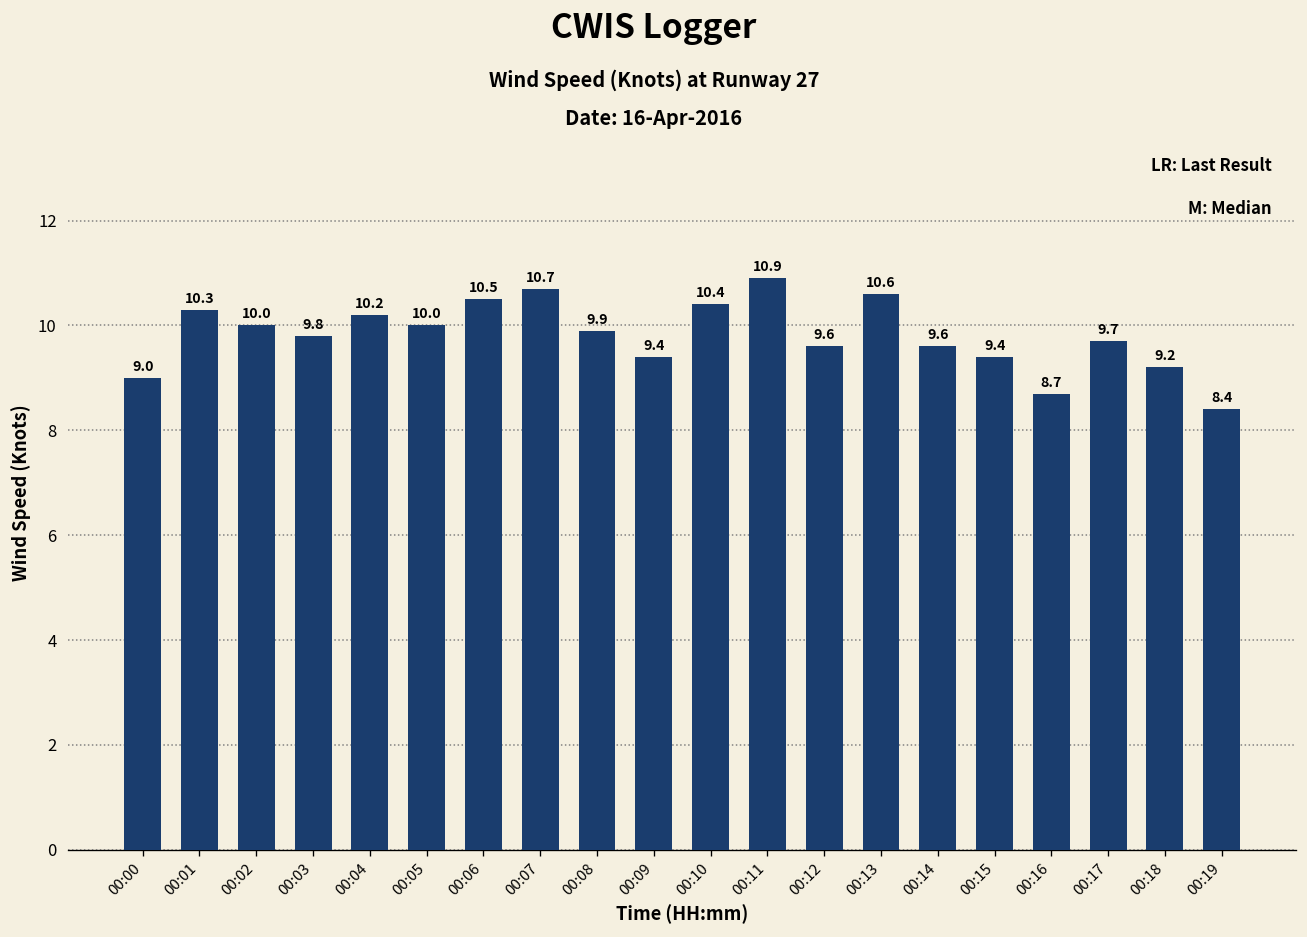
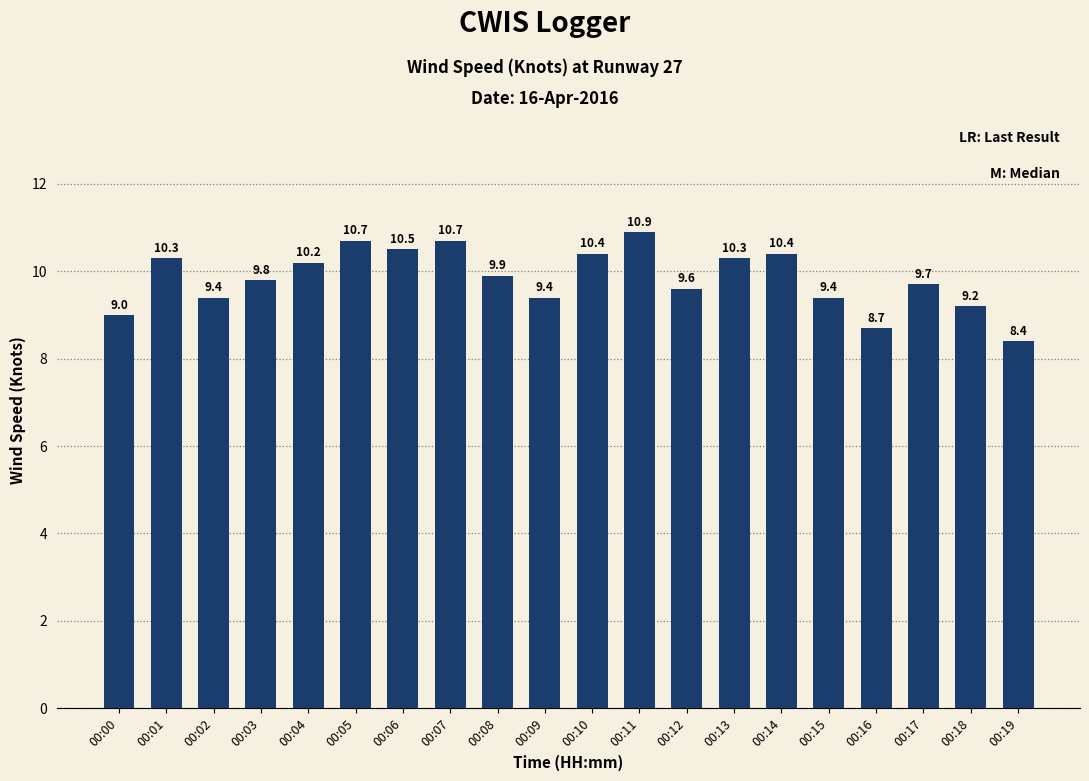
00:02: 10.0 -> 9.4
00:05: 10.0 -> 10.7
00:13: 10.6 -> 10.3
00:14: 9.6 -> 10.4
